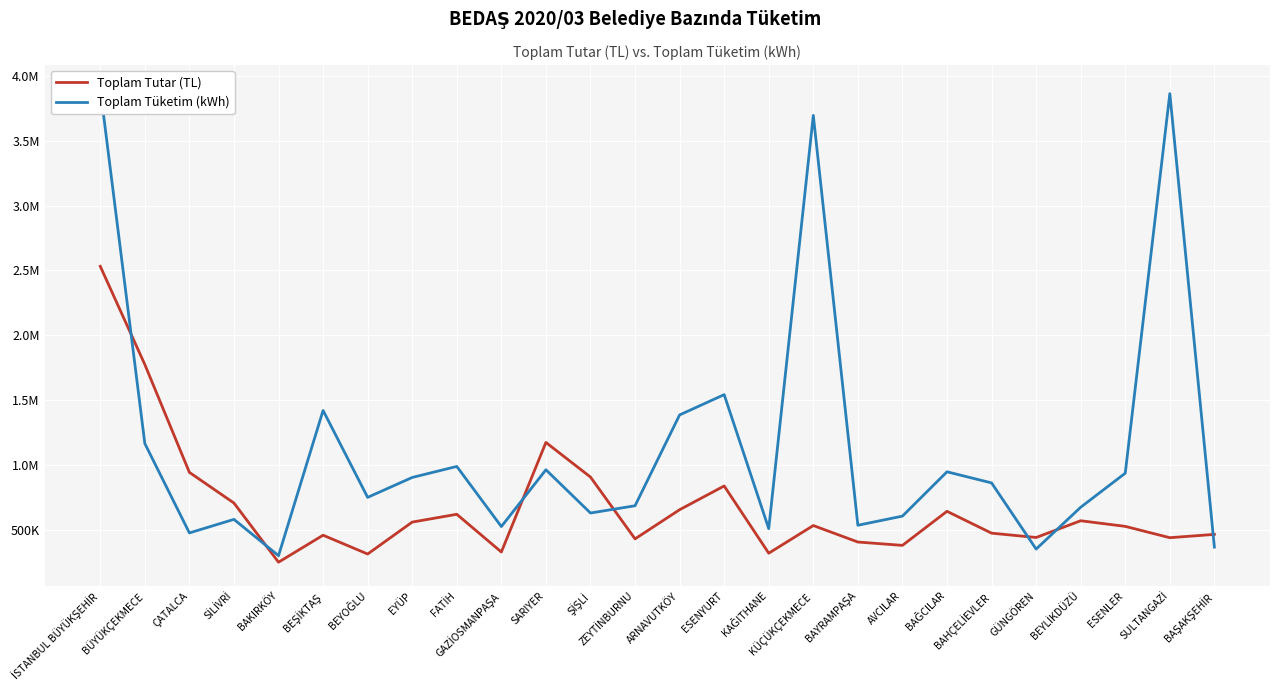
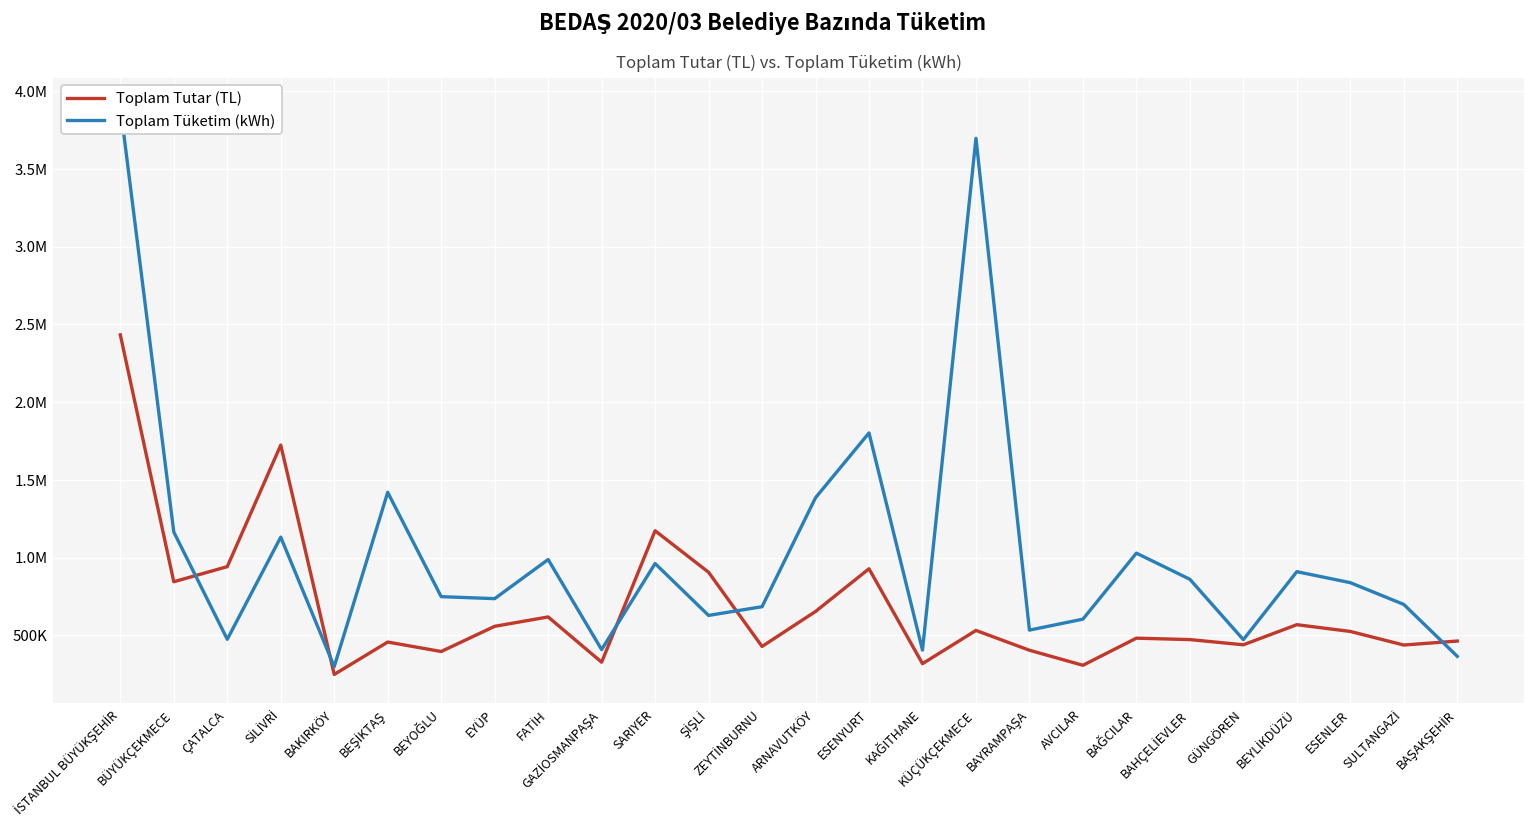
Toplam Tutar (TL), İSTANBUL BÜYÜKŞEHİR: 2530000 -> 2430000
Toplam Tutar (TL), BÜYÜKÇEKMECE: 1770000 -> 840000
Toplam Tutar (TL), SİLİVRİ: 700000 -> 1720000
Toplam Tüketim (kWh), SİLİVRİ: 580000 -> 1130000
Toplam Tutar (TL), BEYOĞLU: 310000 -> 400000
Toplam Tüketim (kWh), EYÜP: 900000 -> 740000
Toplam Tüketim (kWh), GAZİOSMANPAŞA: 520000 -> 410000
Toplam Tutar (TL), ESENYURT: 840000 -> 930000
Toplam Tüketim (kWh), ESENYURT: 1540000 -> 1800000
Toplam Tüketim (kWh), KAĞITHANE: 510000 -> 400000
Toplam Tutar (TL), AVCILAR: 380000 -> 310000
Toplam Tutar (TL), BAĞCILAR: 640000 -> 480000
Toplam Tüketim (kWh), BAĞCILAR: 950000 -> 1030000
Toplam Tüketim (kWh), GÜNGÖREN: 350000 -> 470000
Toplam Tüketim (kWh), BEYLİKDÜZÜ: 670000 -> 910000
Toplam Tüketim (kWh), ESENLER: 940000 -> 840000
Toplam Tüketim (kWh), SULTANGAZİ: 3870000 -> 700000
